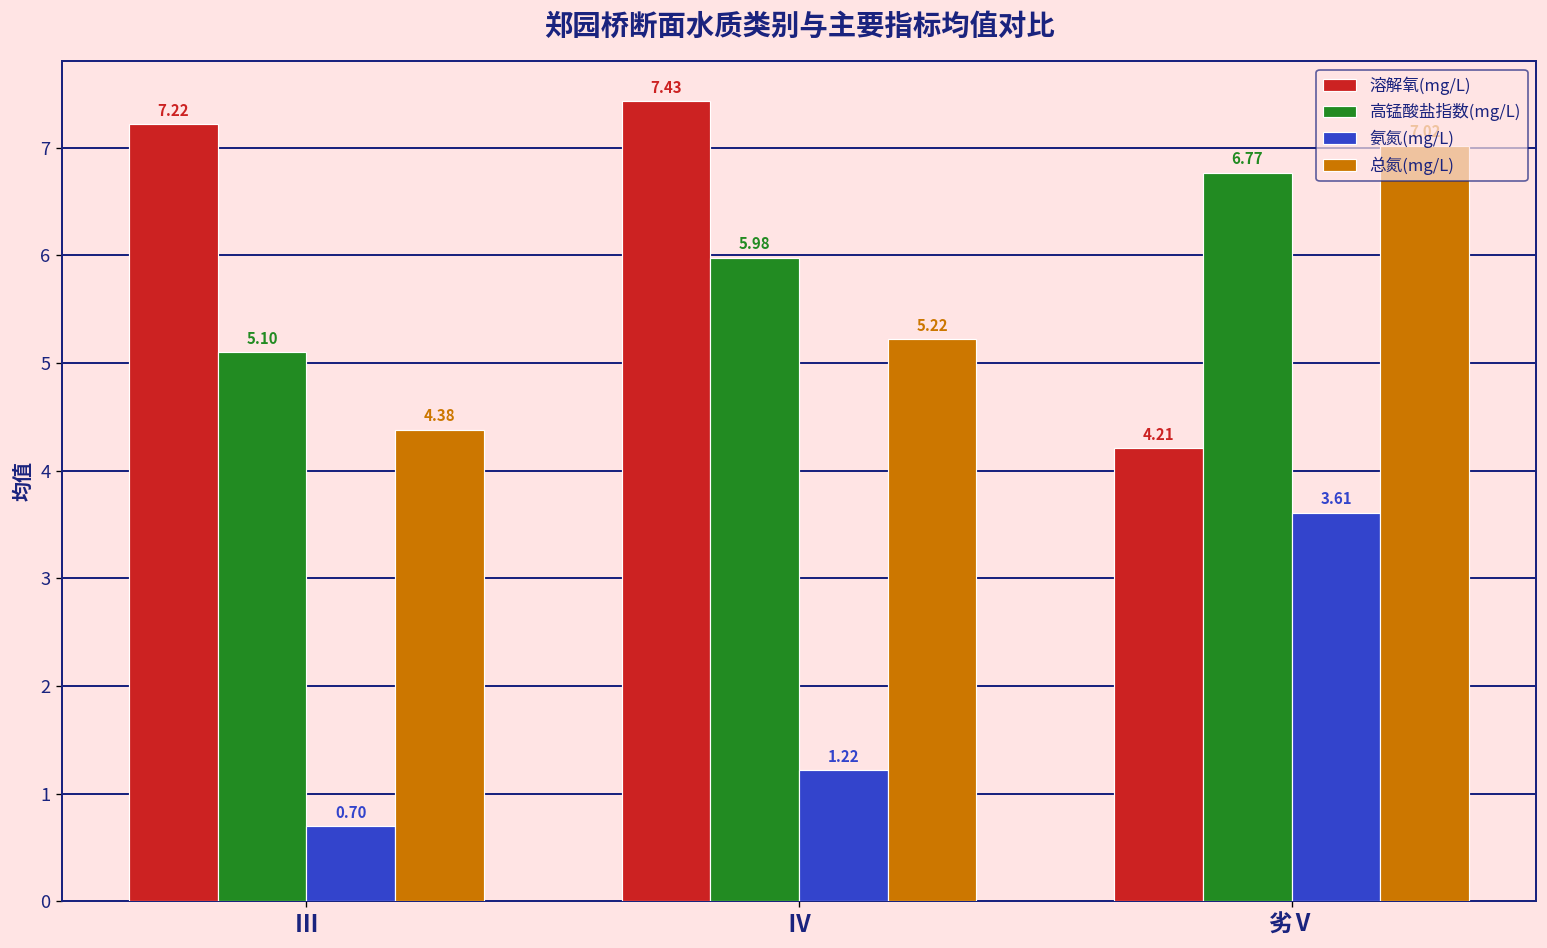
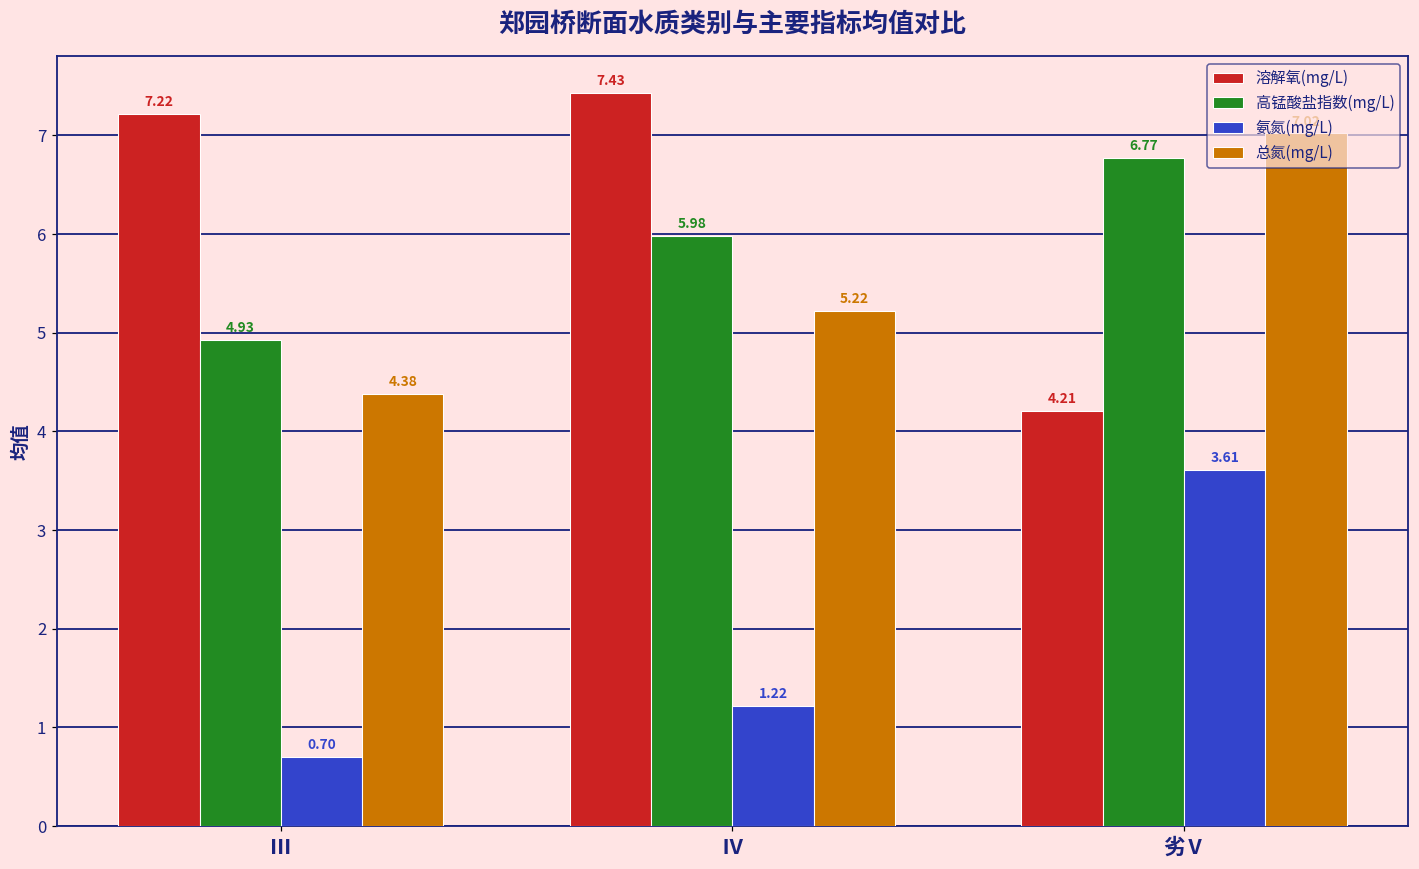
高锰酸盐指数(mg/L), Ⅲ: 5.10 -> 4.93
